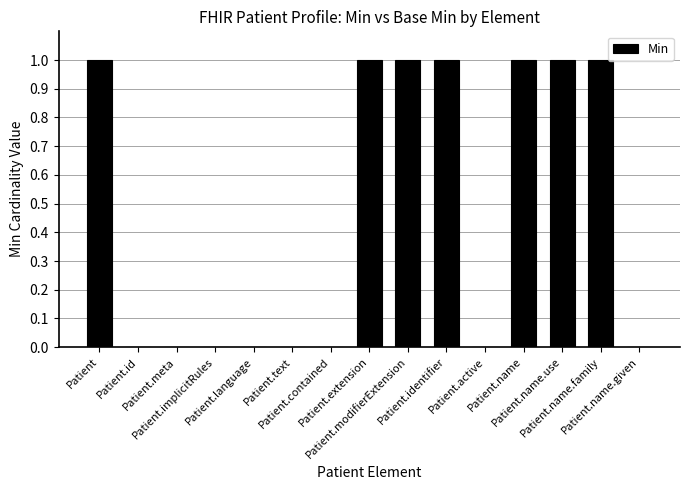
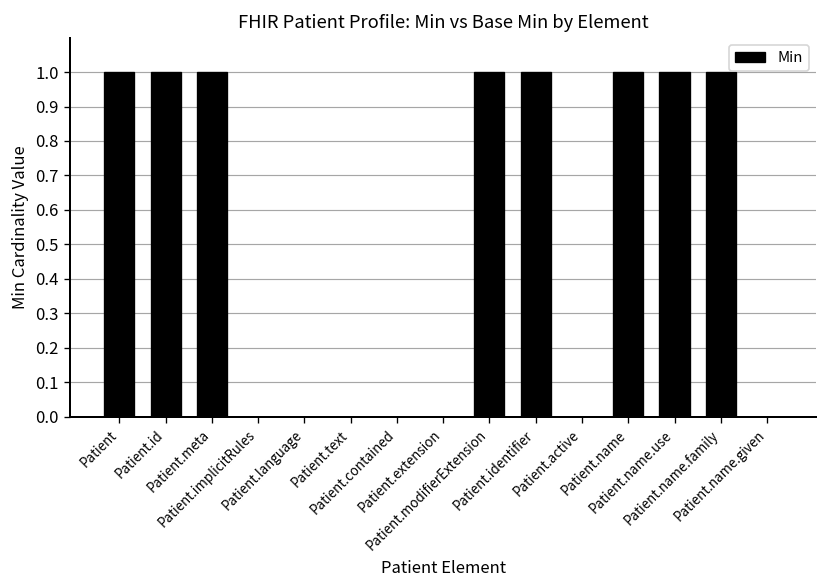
Patient.id: 0 -> 1
Patient.meta: 0 -> 1
Patient.extension: 1 -> 0
